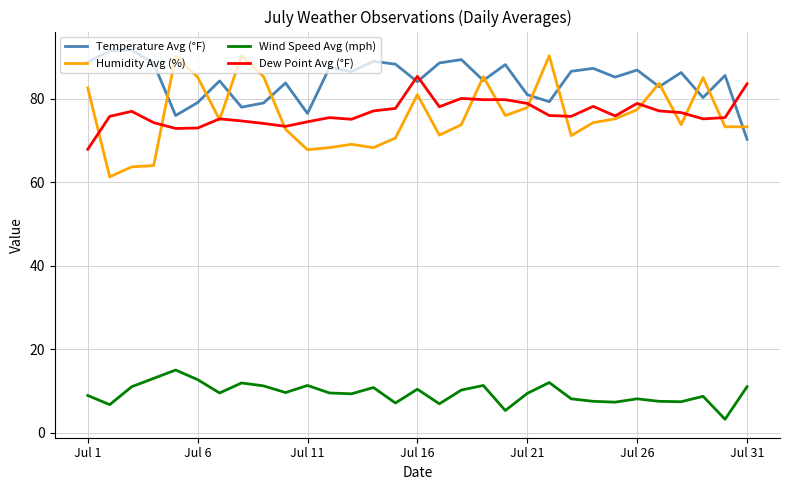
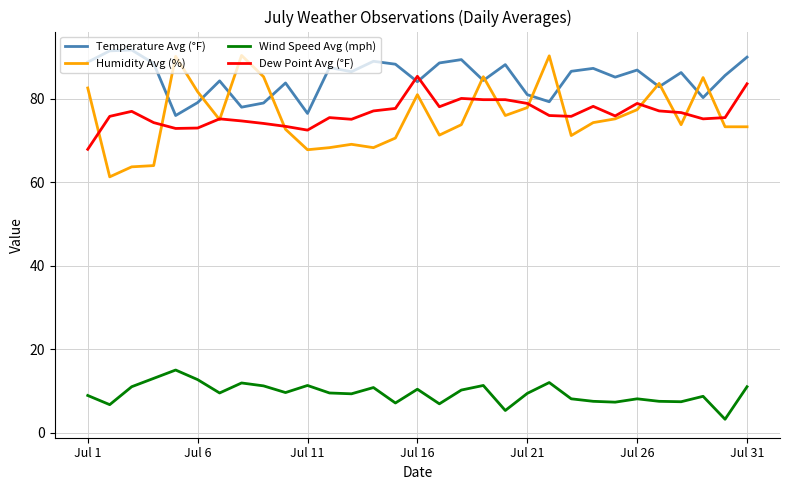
Humidity Avg (%), Jul 6: 85 -> 82
Dew Point Avg (°F), Jul 11: 75 -> 73
Temperature Avg (°F), Jul 31: 70 -> 90
